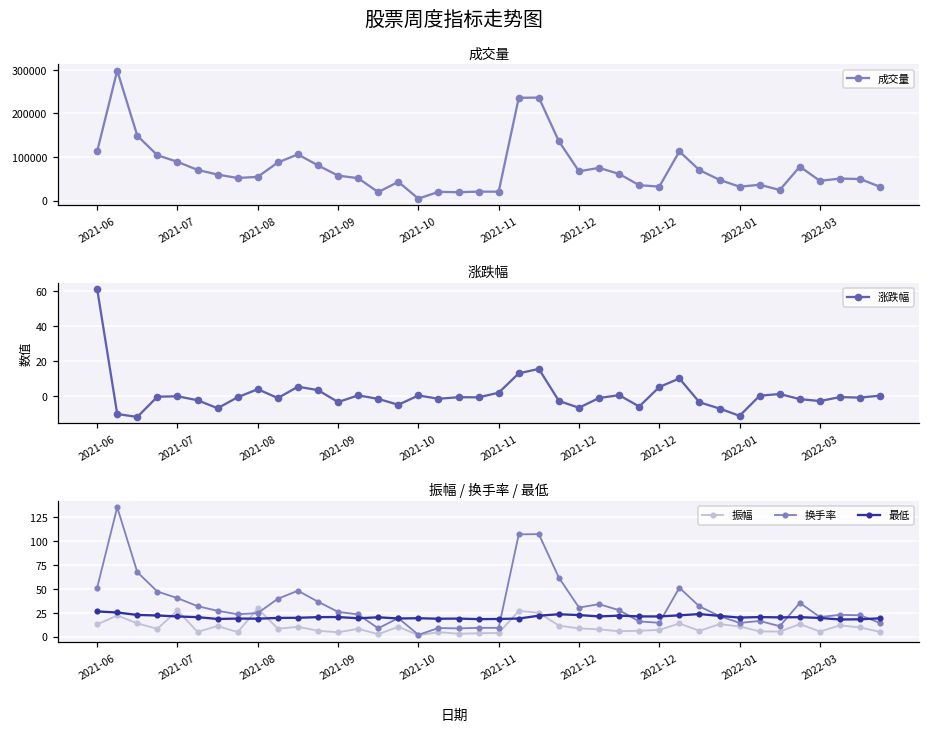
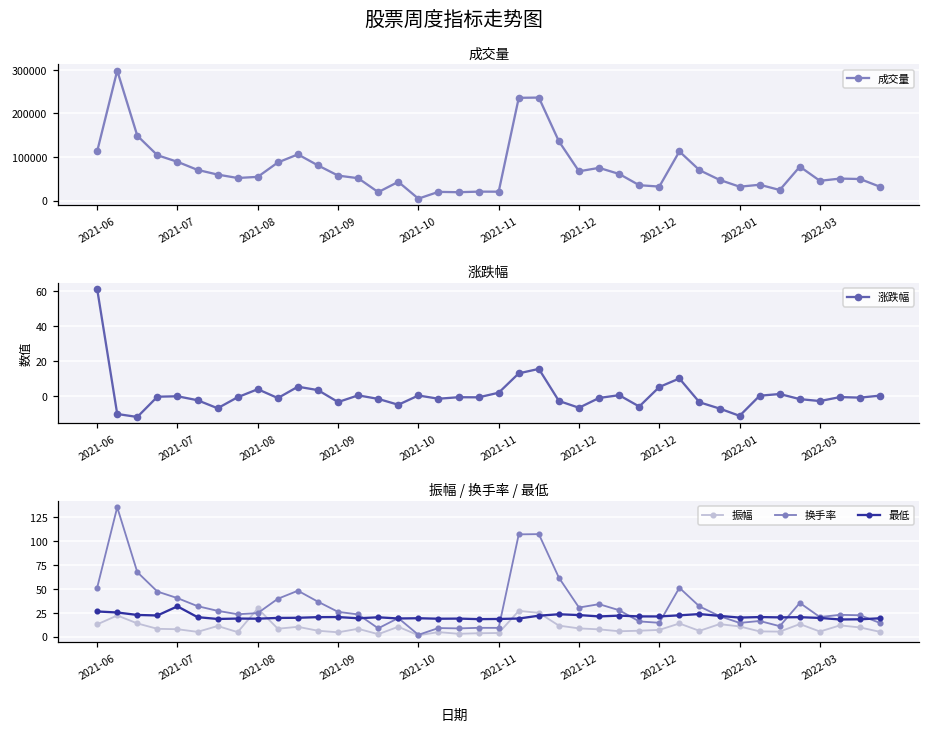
振幅 / 换手率 / 最低, 振幅, 2021-07: 30 -> 10
振幅 / 换手率 / 最低, 最低, 2021-07: 20 -> 30
